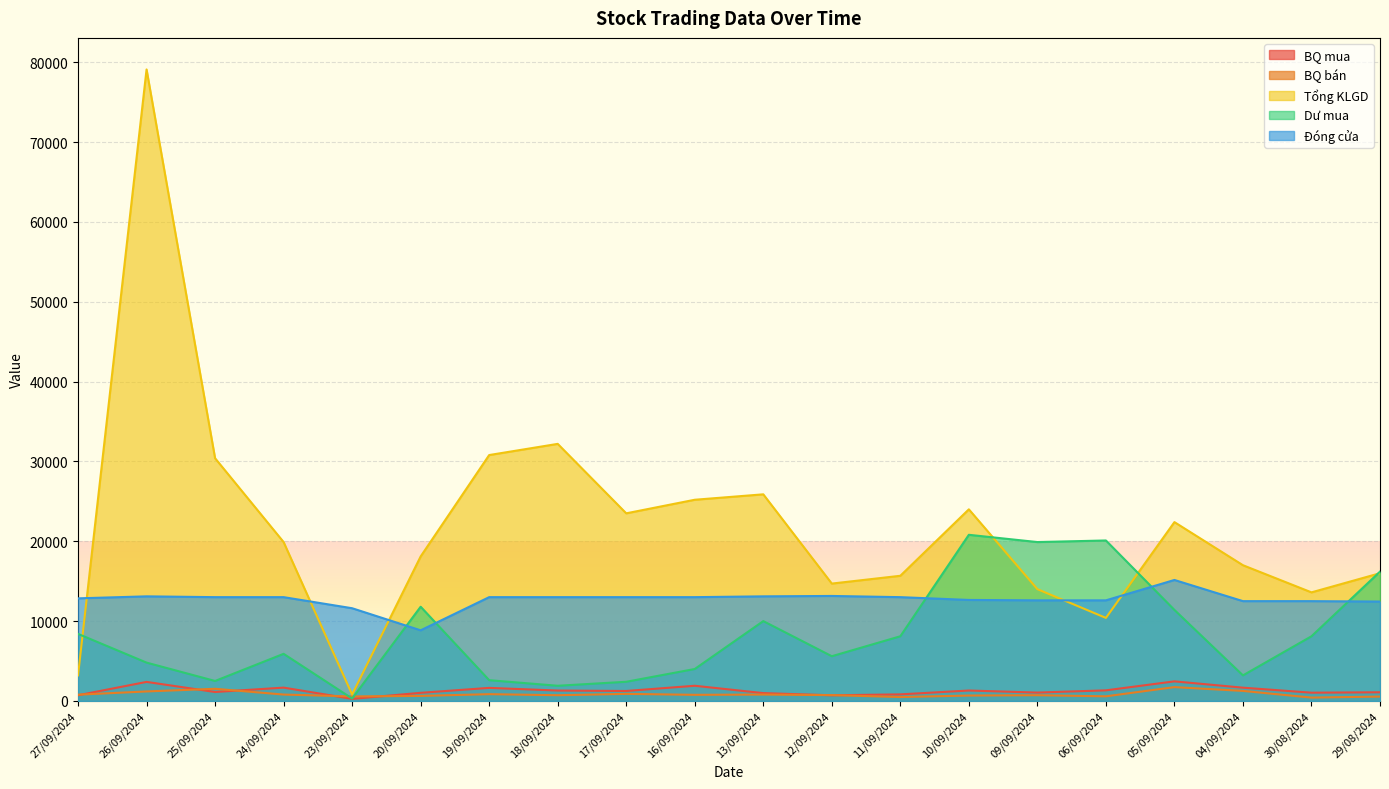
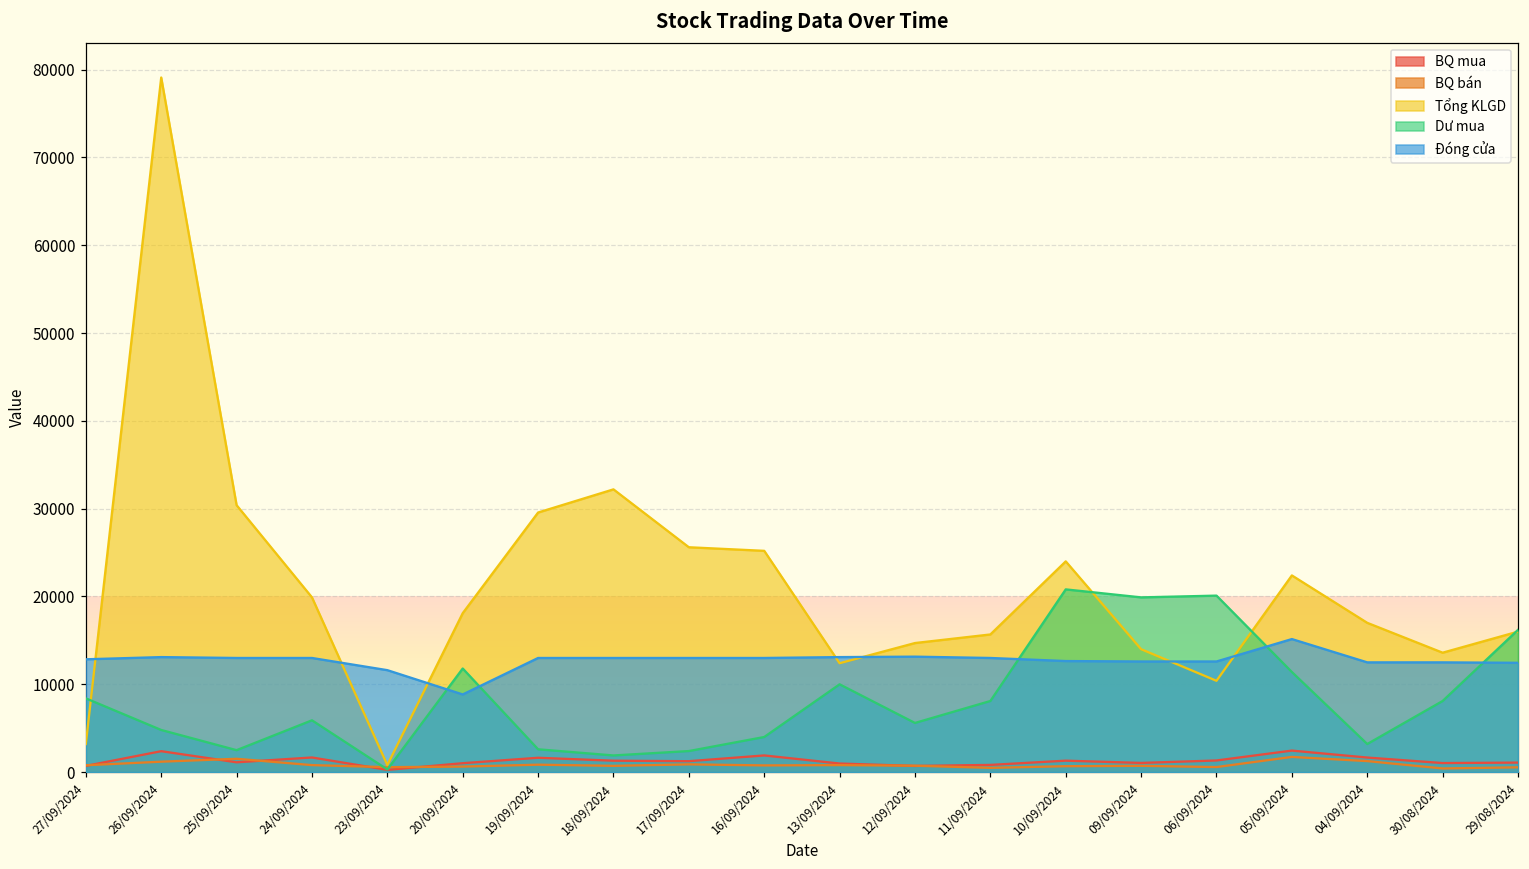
Tổng KLGD, 19/09/2024: 31000 -> 30000
Tổng KLGD, 17/09/2024: 24000 -> 26000
Tổng KLGD, 13/09/2024: 26000 -> 12000
